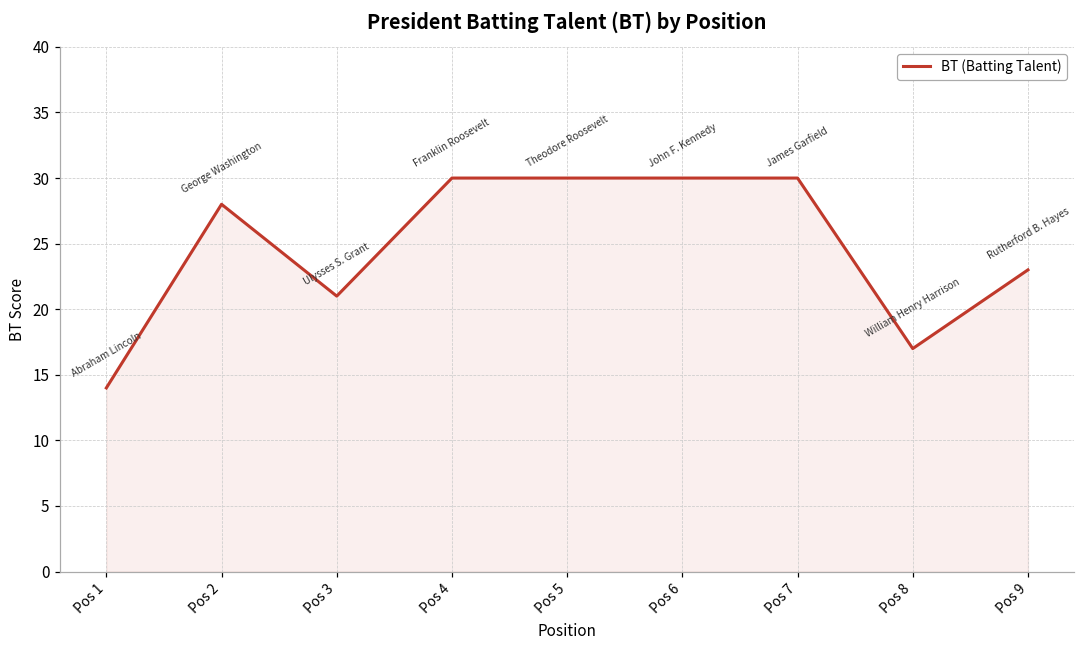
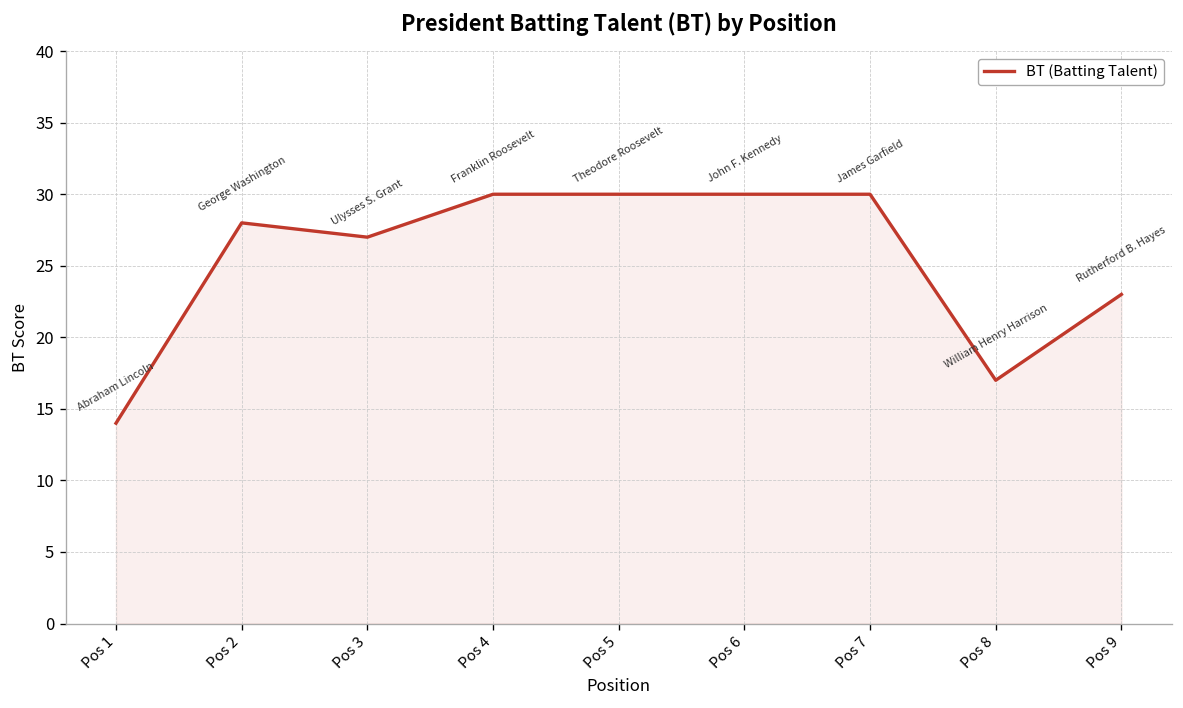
Pos 3: 21 -> 27
